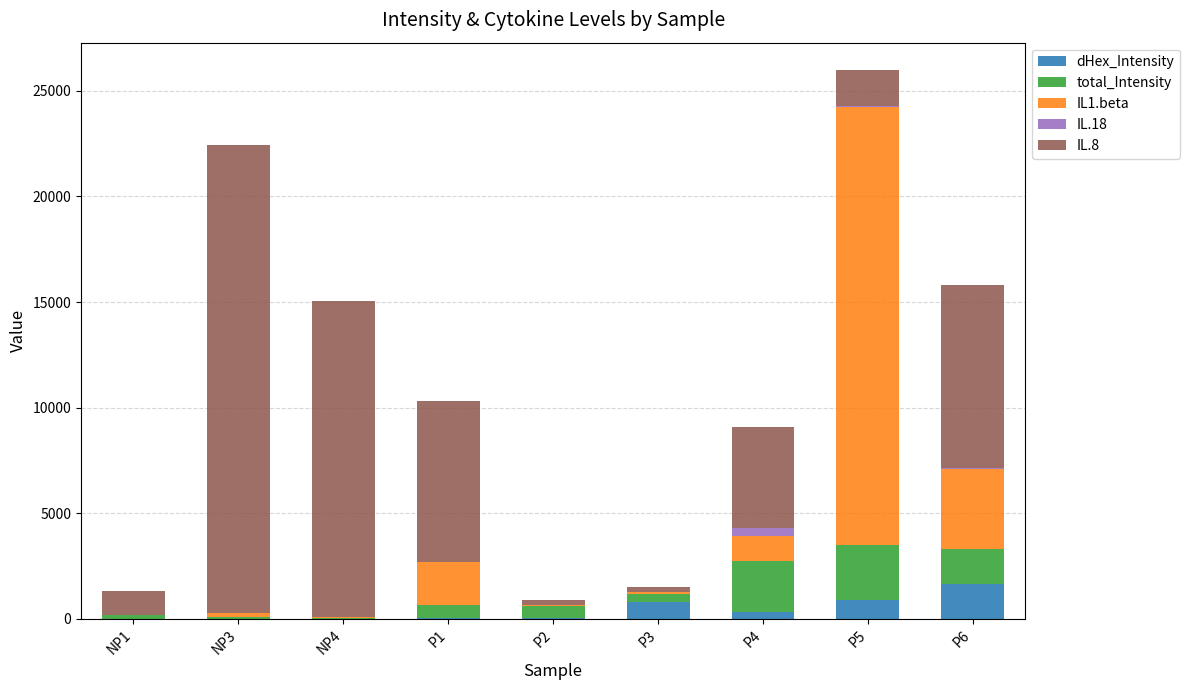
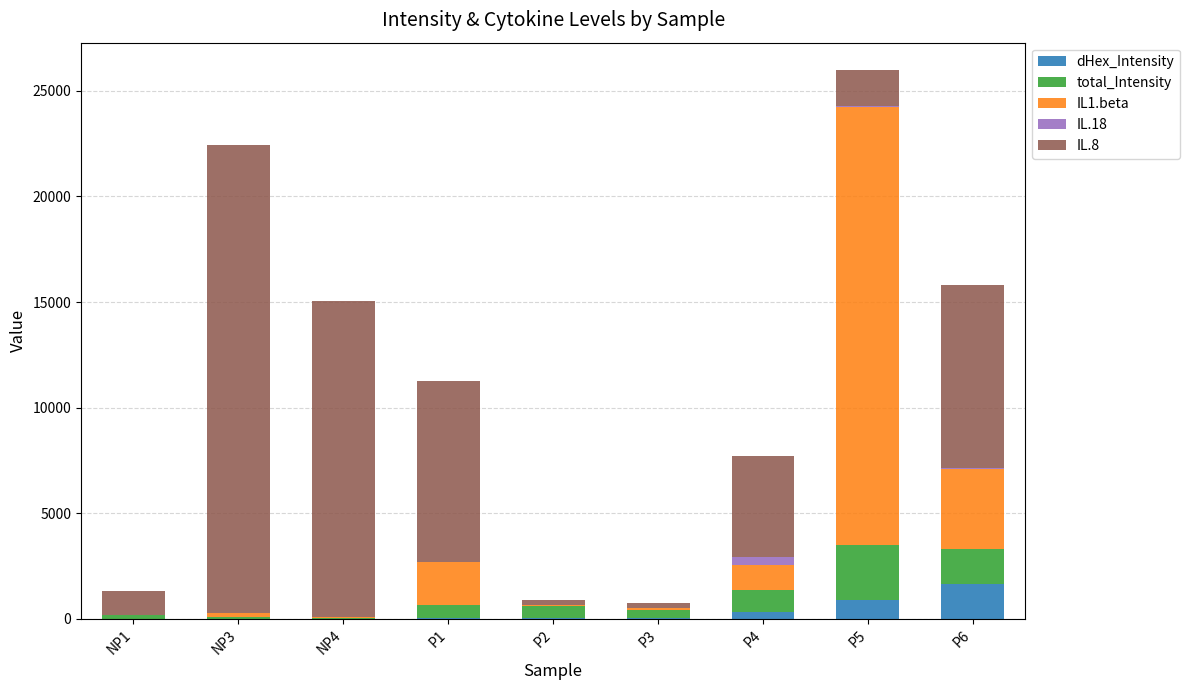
IL.8, P1: 7600 -> 8600
dHex_Intensity, P3: 800 -> 0
total_Intensity, P4: 2400 -> 1000
